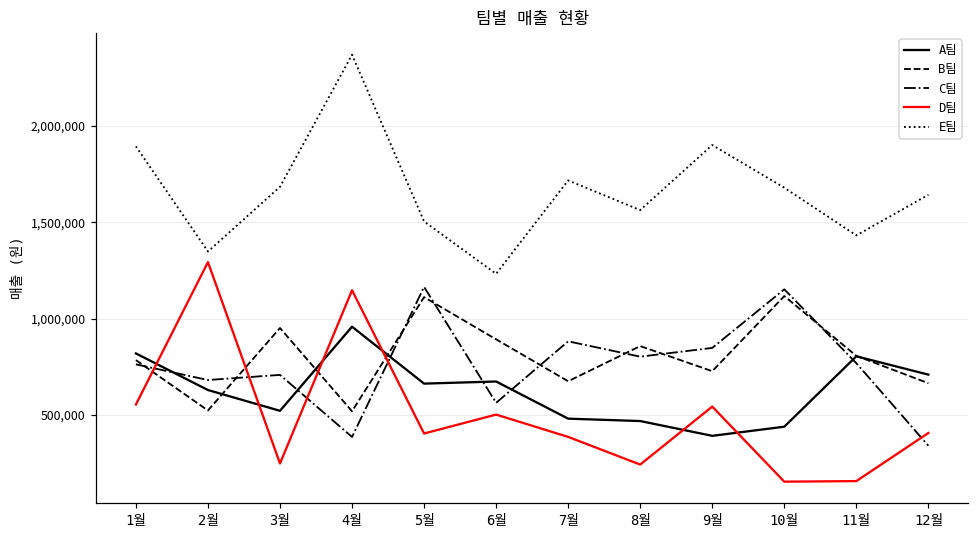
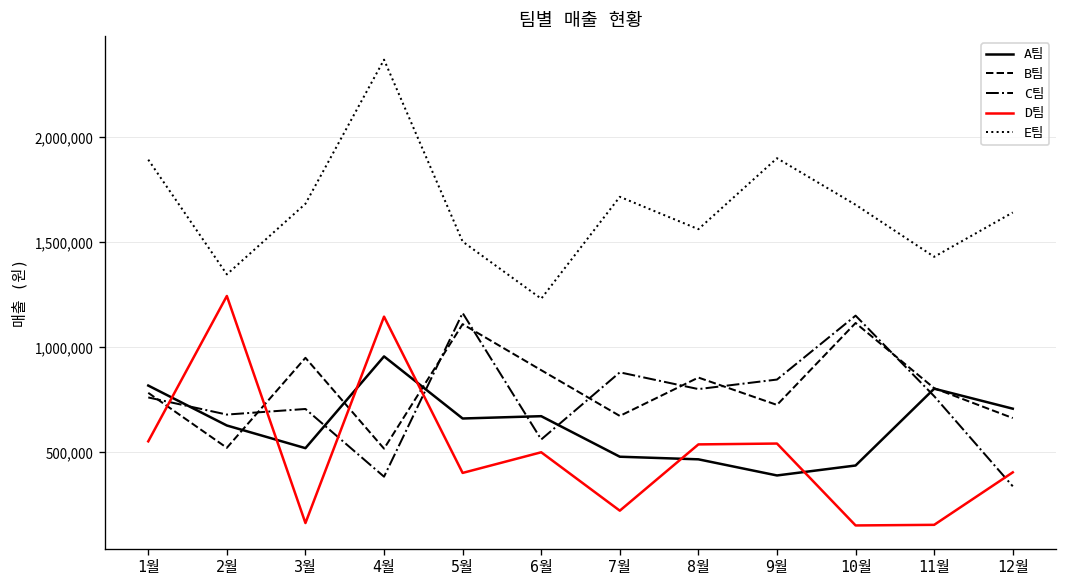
D팀, 2월: 1,290,000 -> 1,250,000
D팀, 3월: 250,000 -> 160,000
D팀, 7월: 390,000 -> 220,000
D팀, 8월: 240,000 -> 540,000
